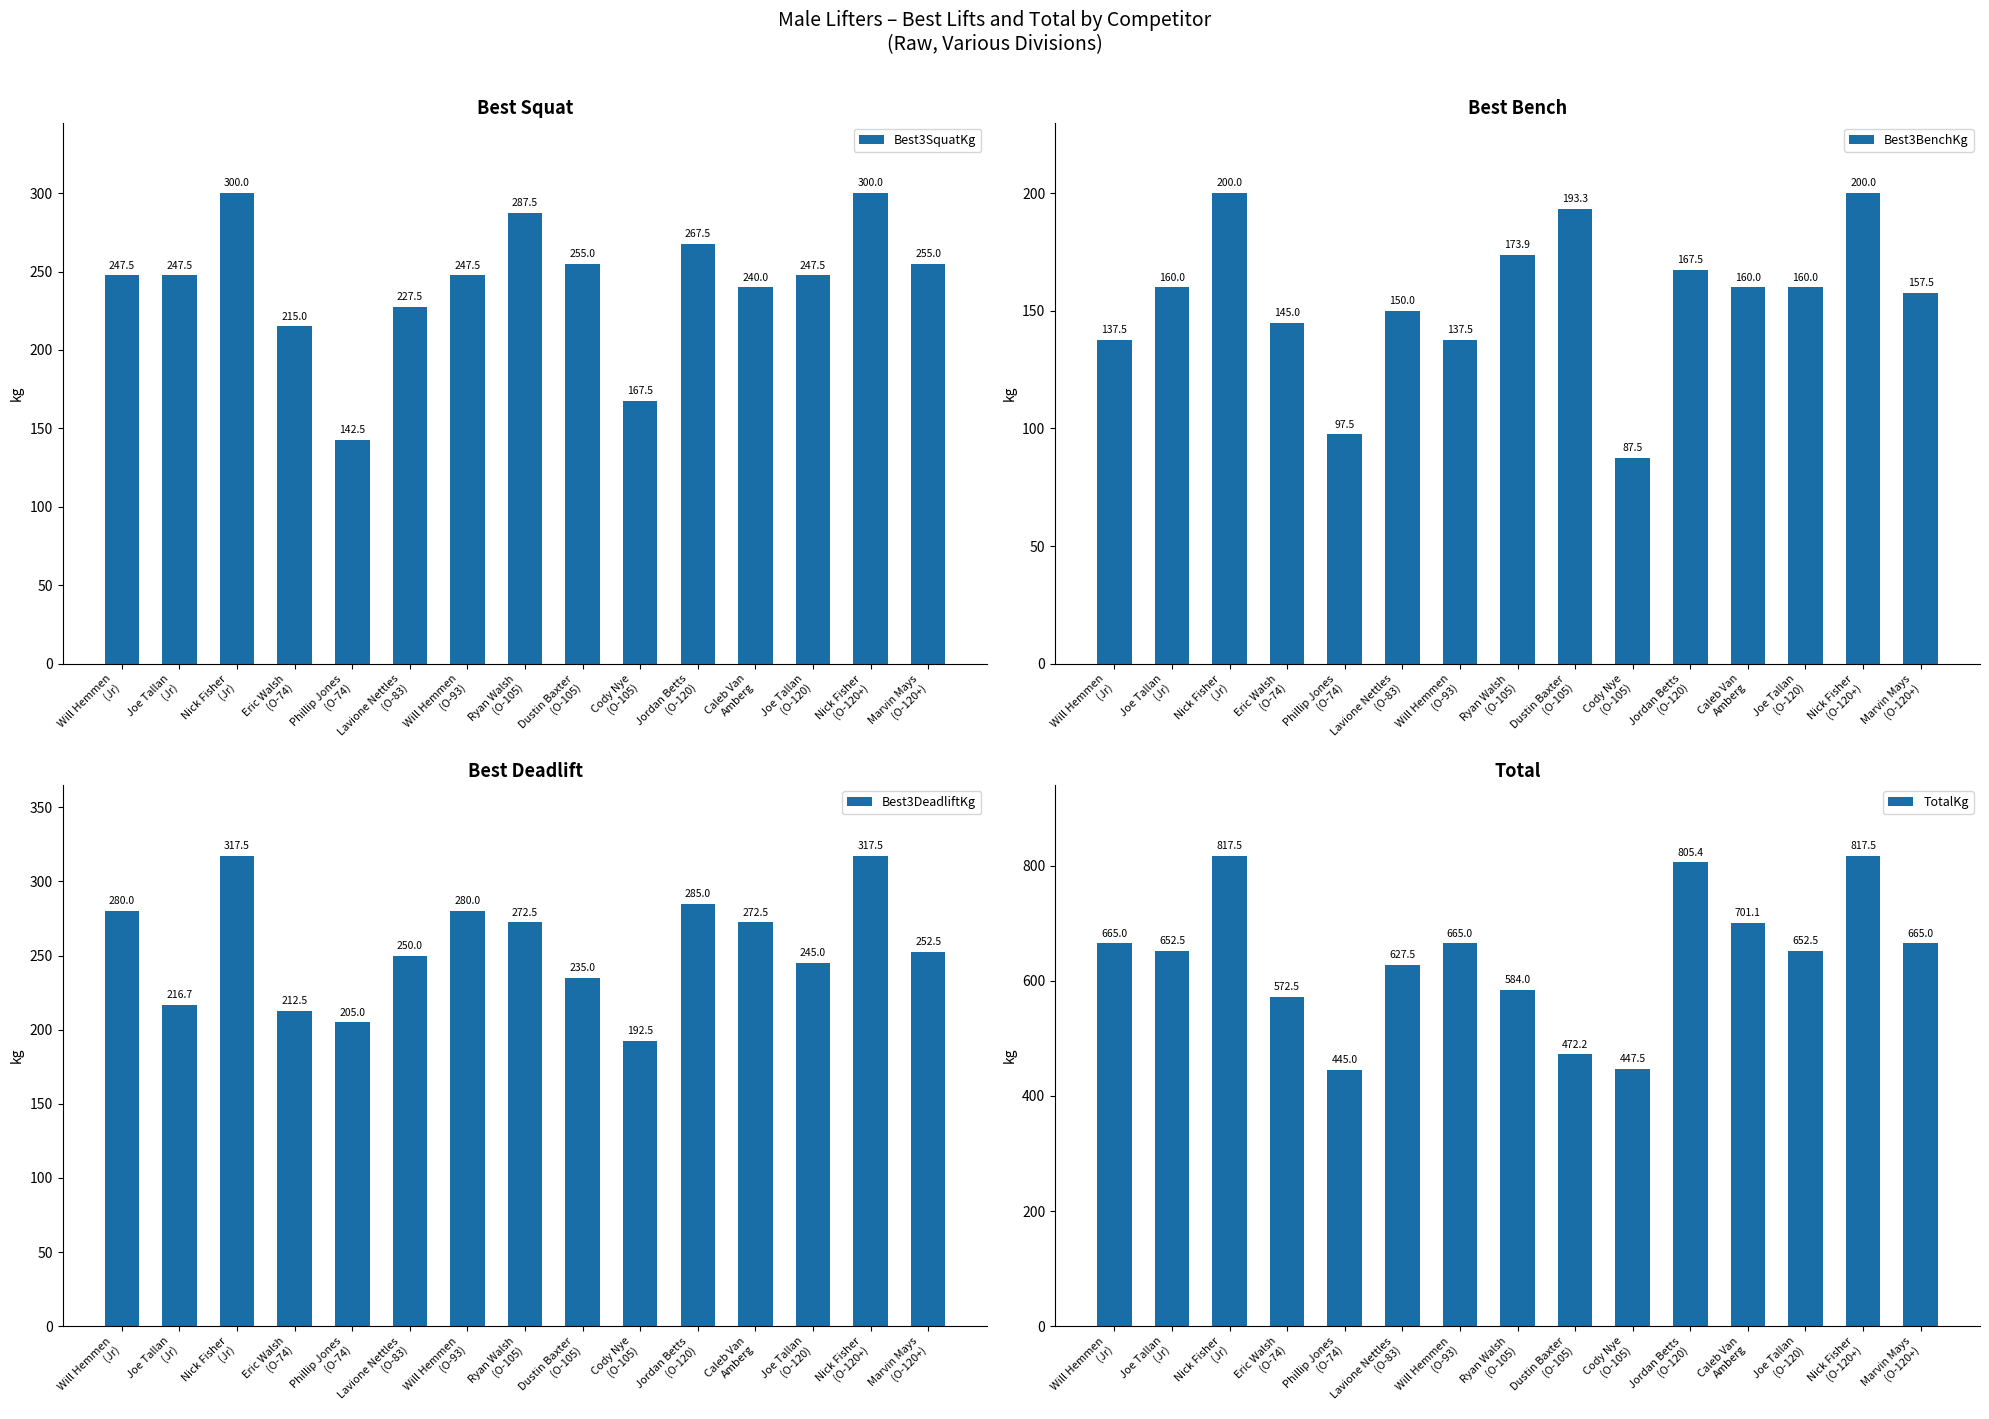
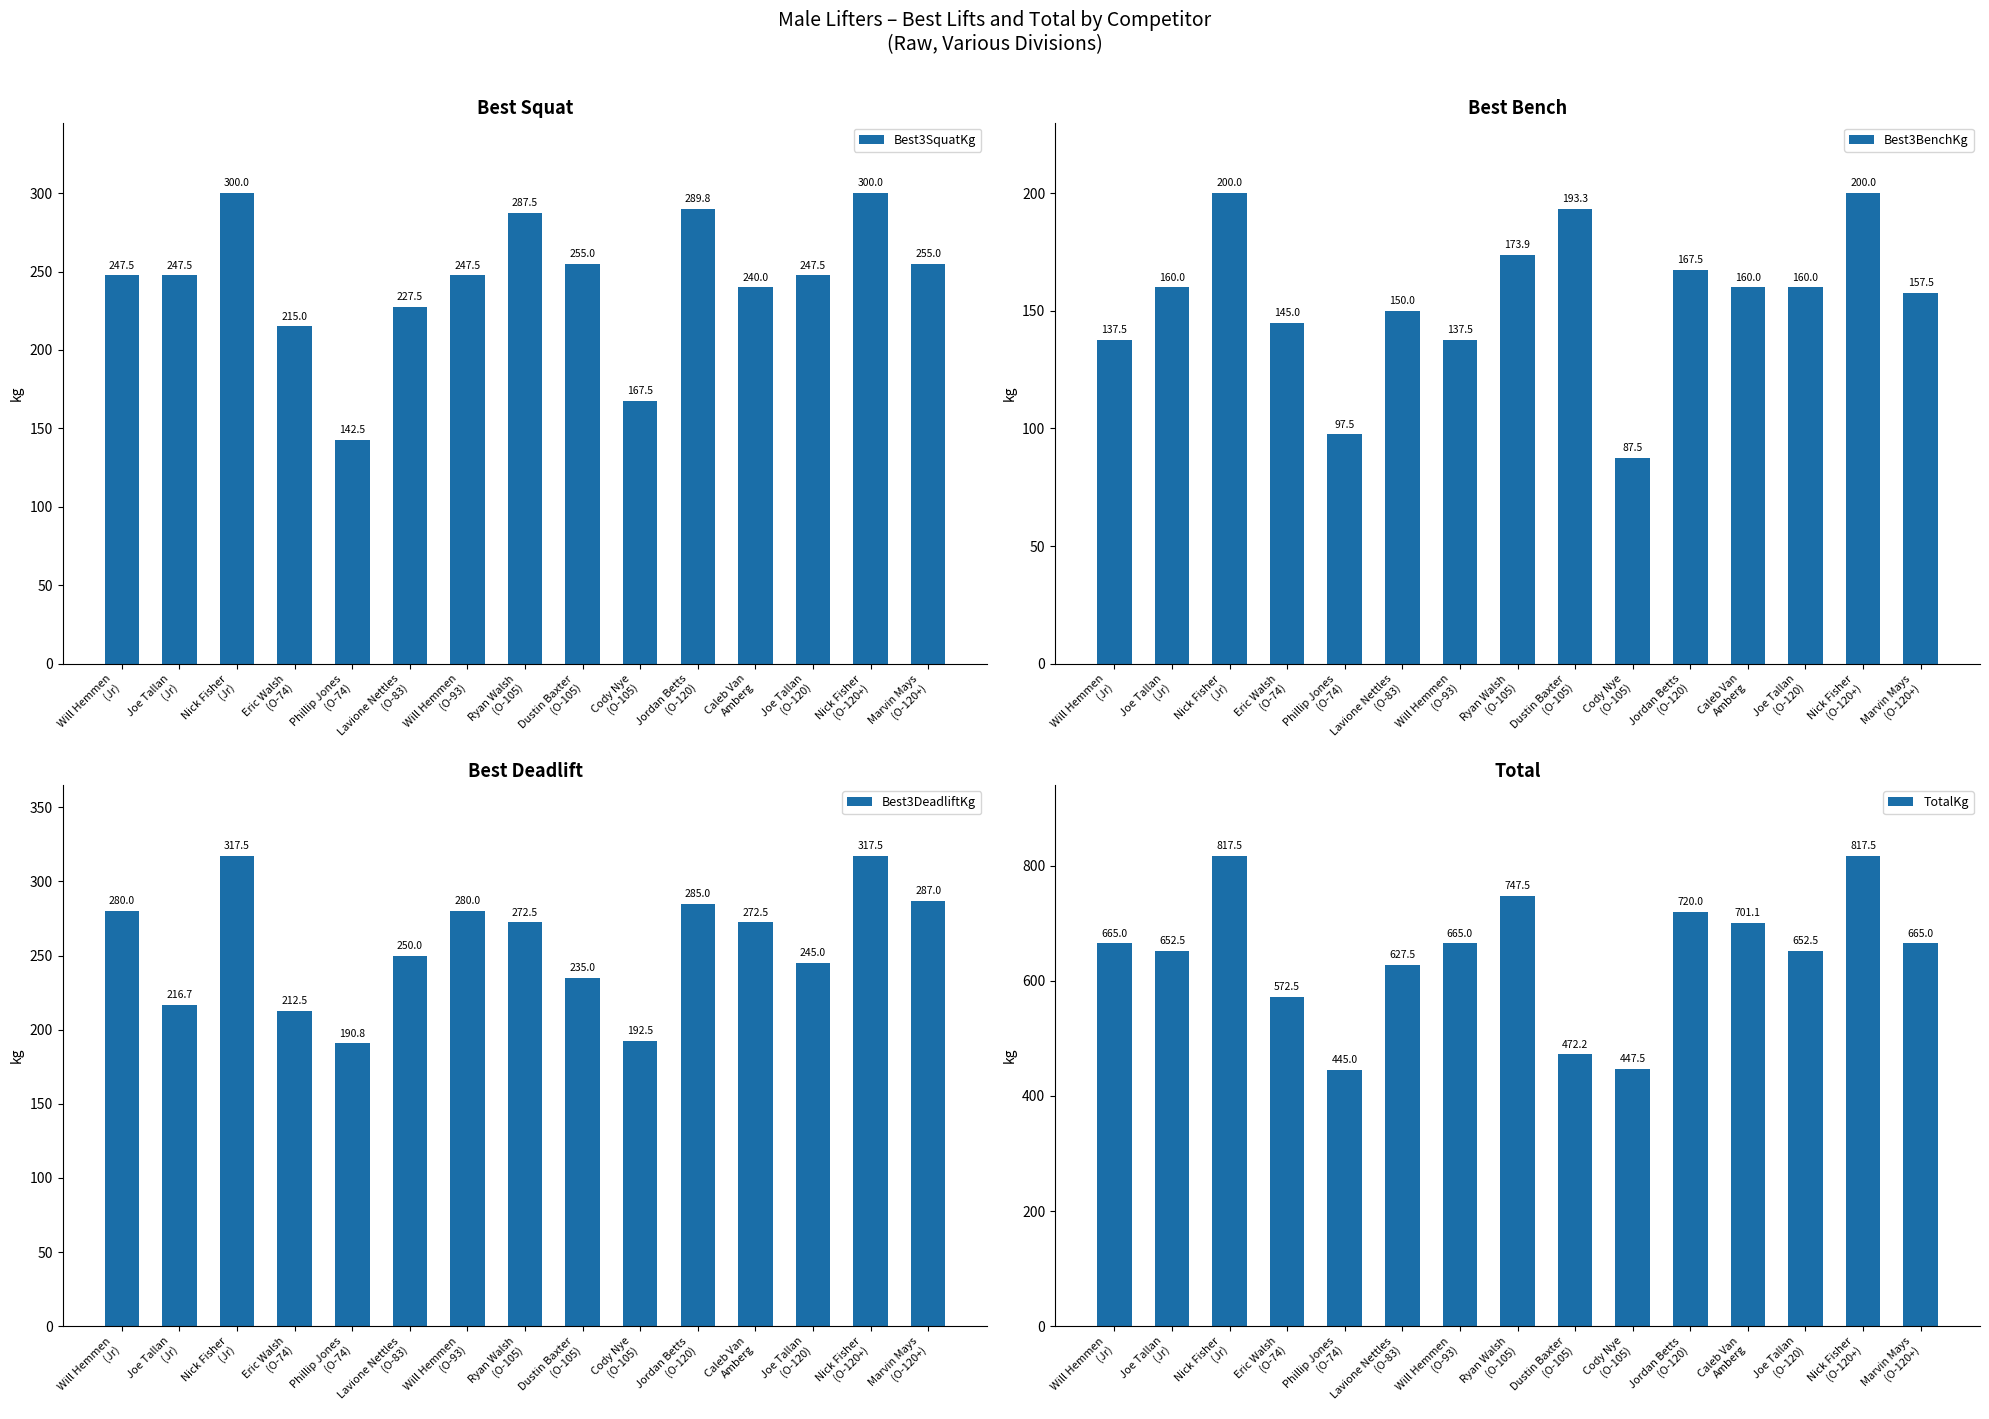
Best Squat, Jordan Betts (O-120): 267.5 -> 289.8
Best Deadlift, Phillip Jones (O-74): 205.0 -> 190.8
Best Deadlift, Marvin Mays (O-120+): 252.5 -> 287.0
Total, Ryan Walsh (O-105): 584.0 -> 747.5
Total, Jordan Betts (O-120): 805.4 -> 720.0
